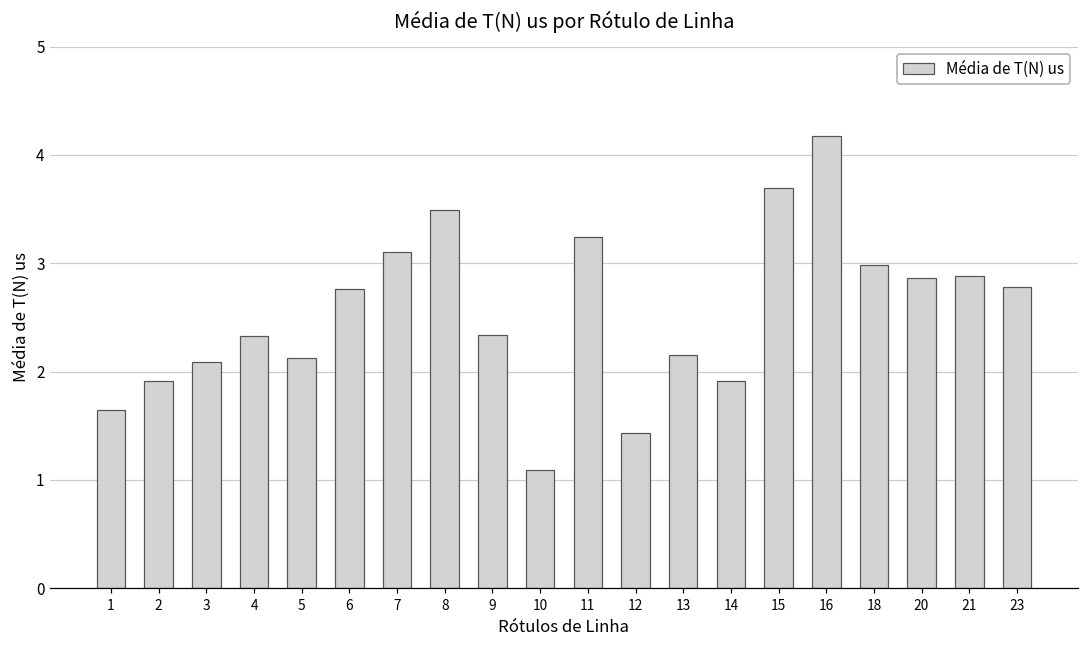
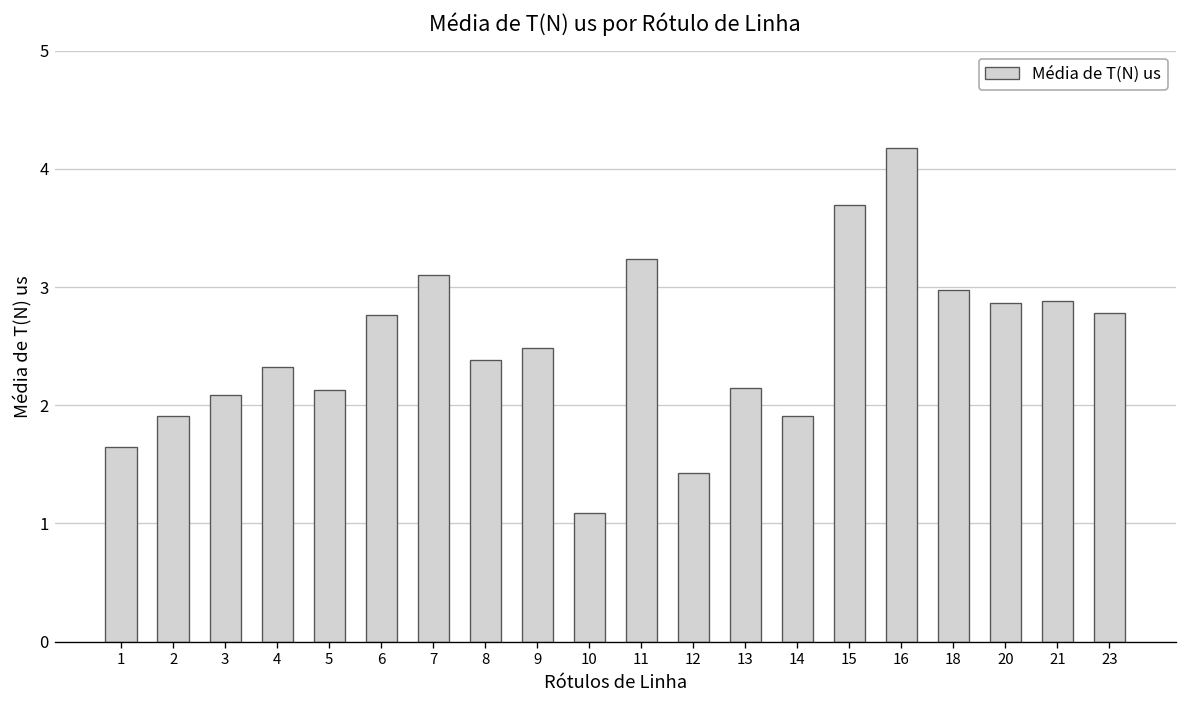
8: 3.5 -> 2.4
9: 2.3 -> 2.5
